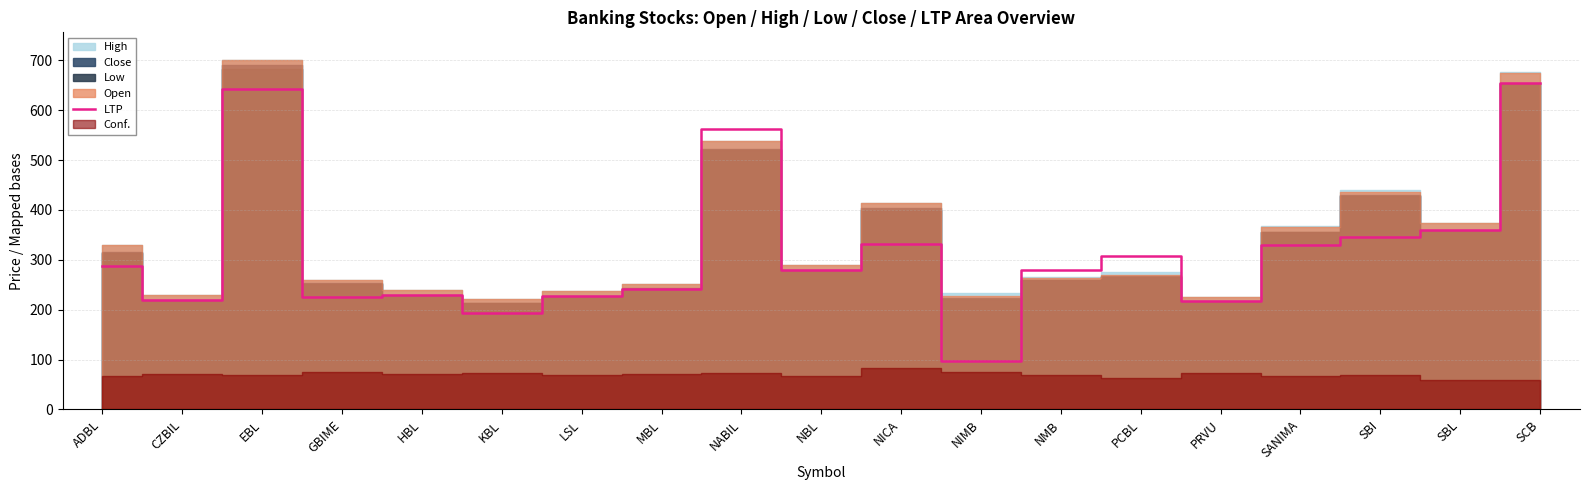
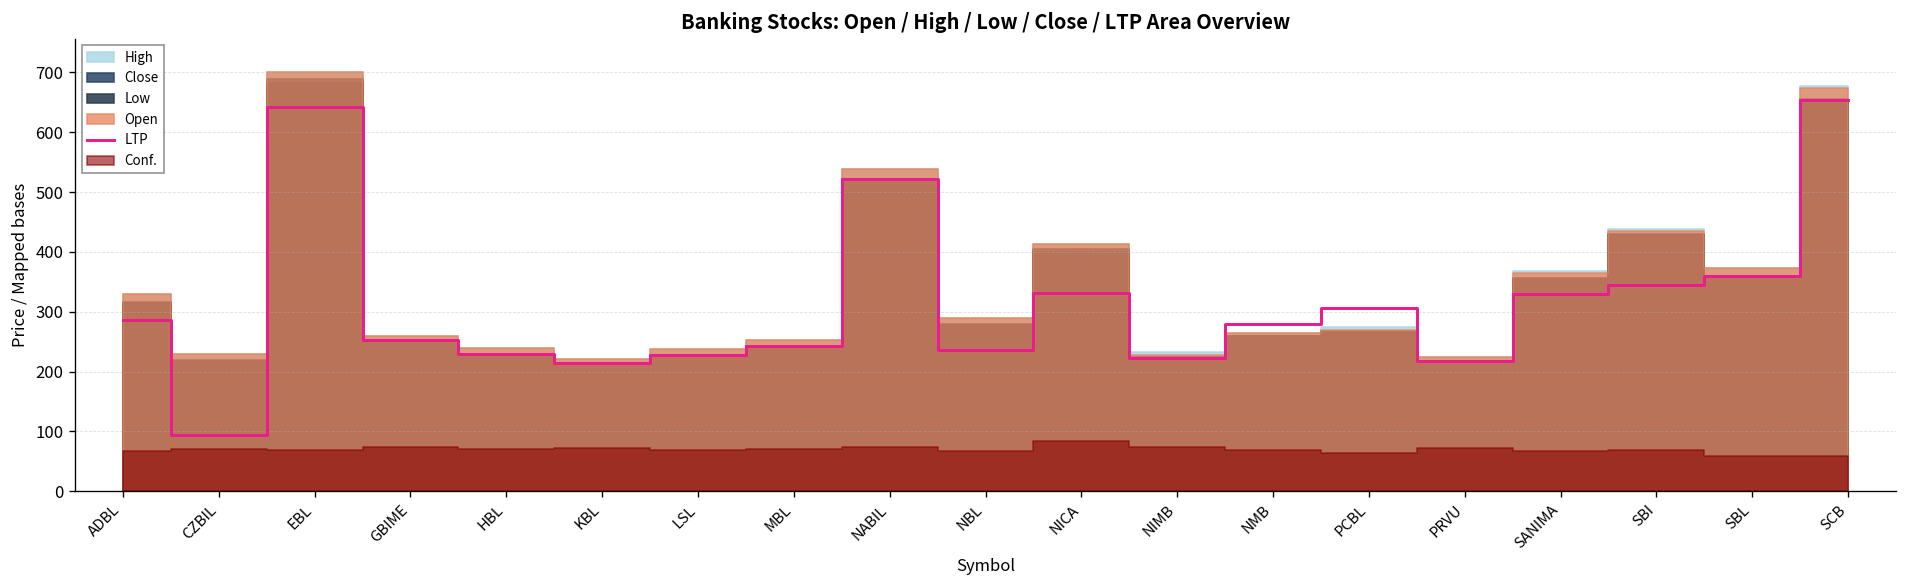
LTP, CZBIL: 220 -> 90
LTP, GBIME: 230 -> 250
LTP, KBL: 190 -> 210
LTP, NABIL: 560 -> 520
LTP, NBL: 280 -> 240
LTP, NIMB: 100 -> 220
